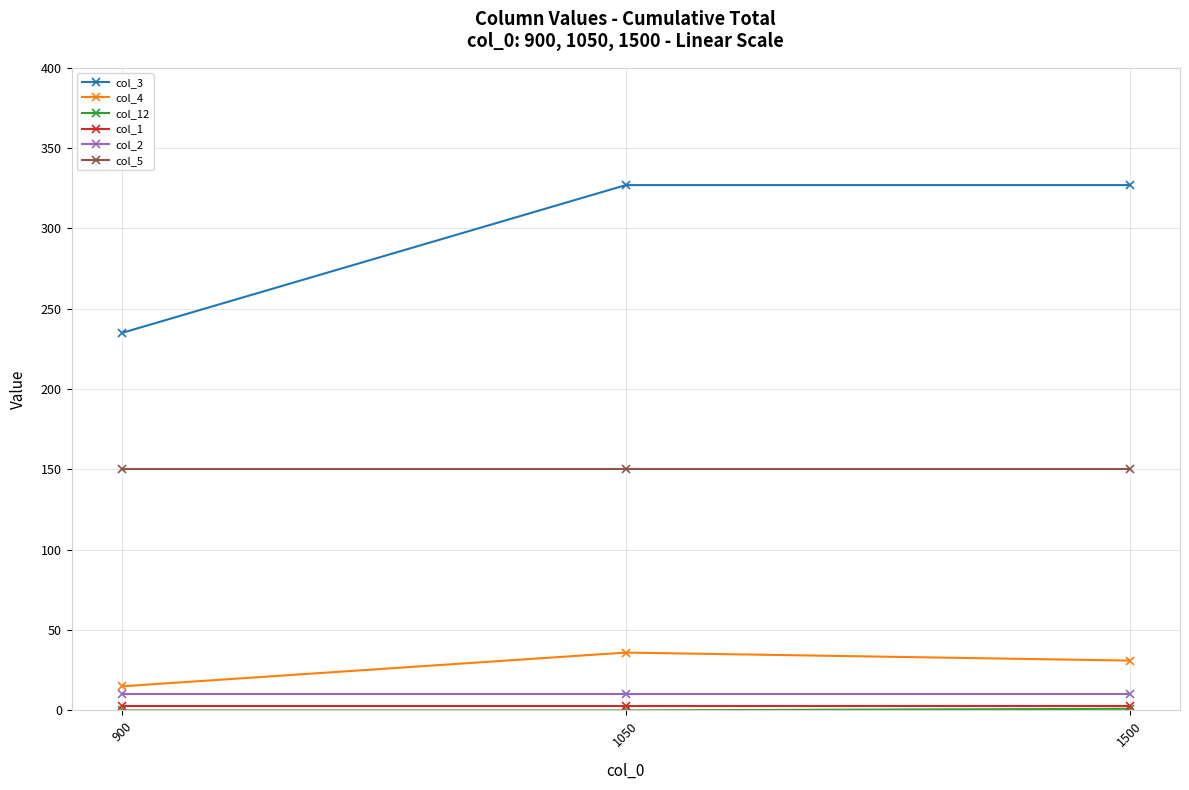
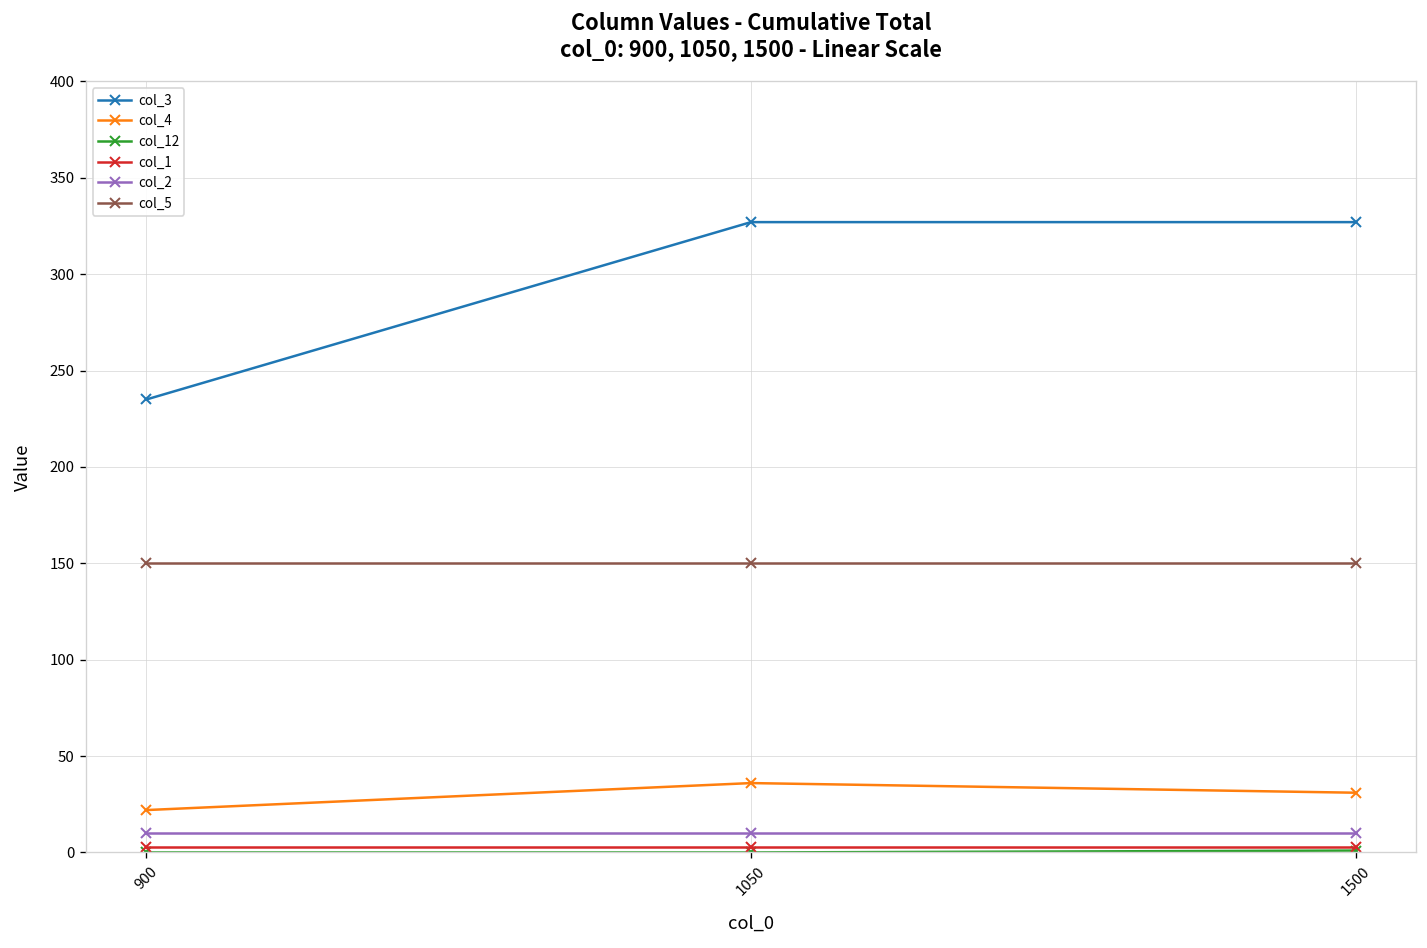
col_4, 900: 15 -> 22
